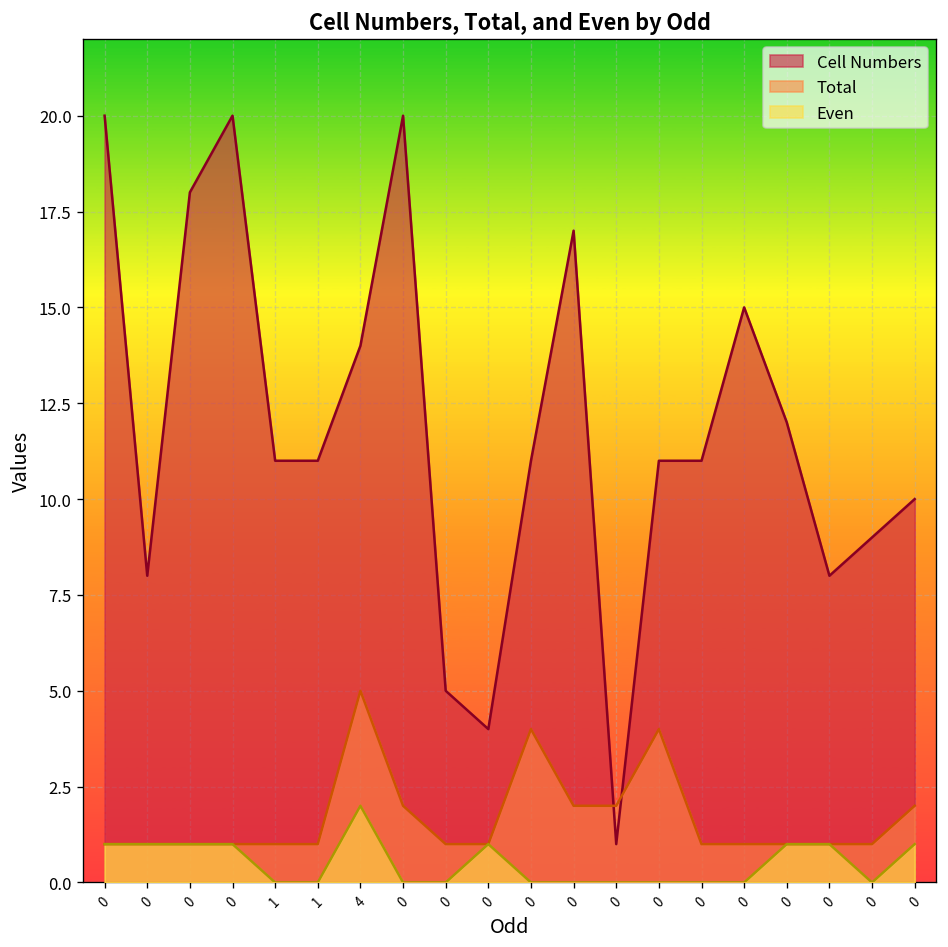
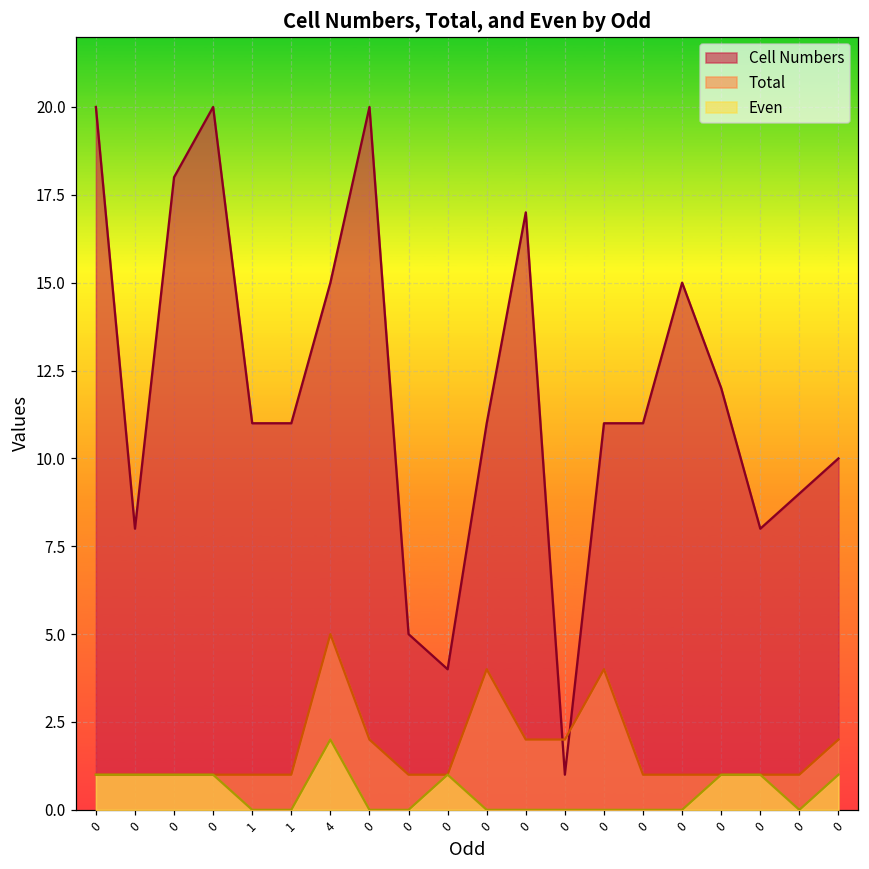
Cell Numbers, 4: 14 -> 15
